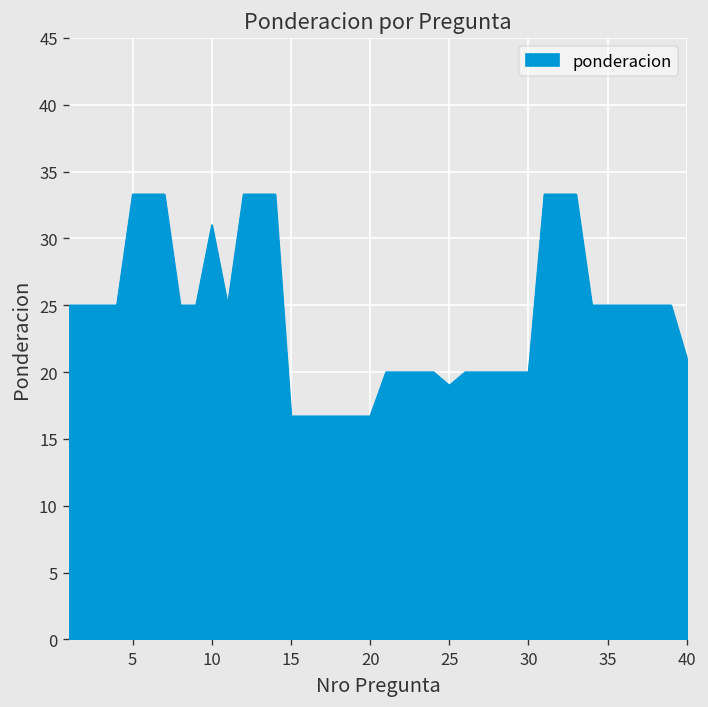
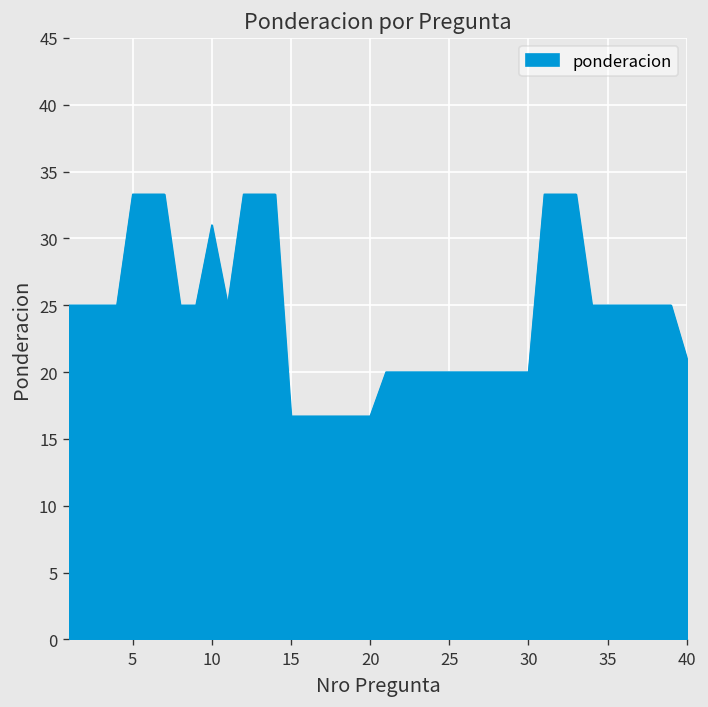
25: 19 -> 20
